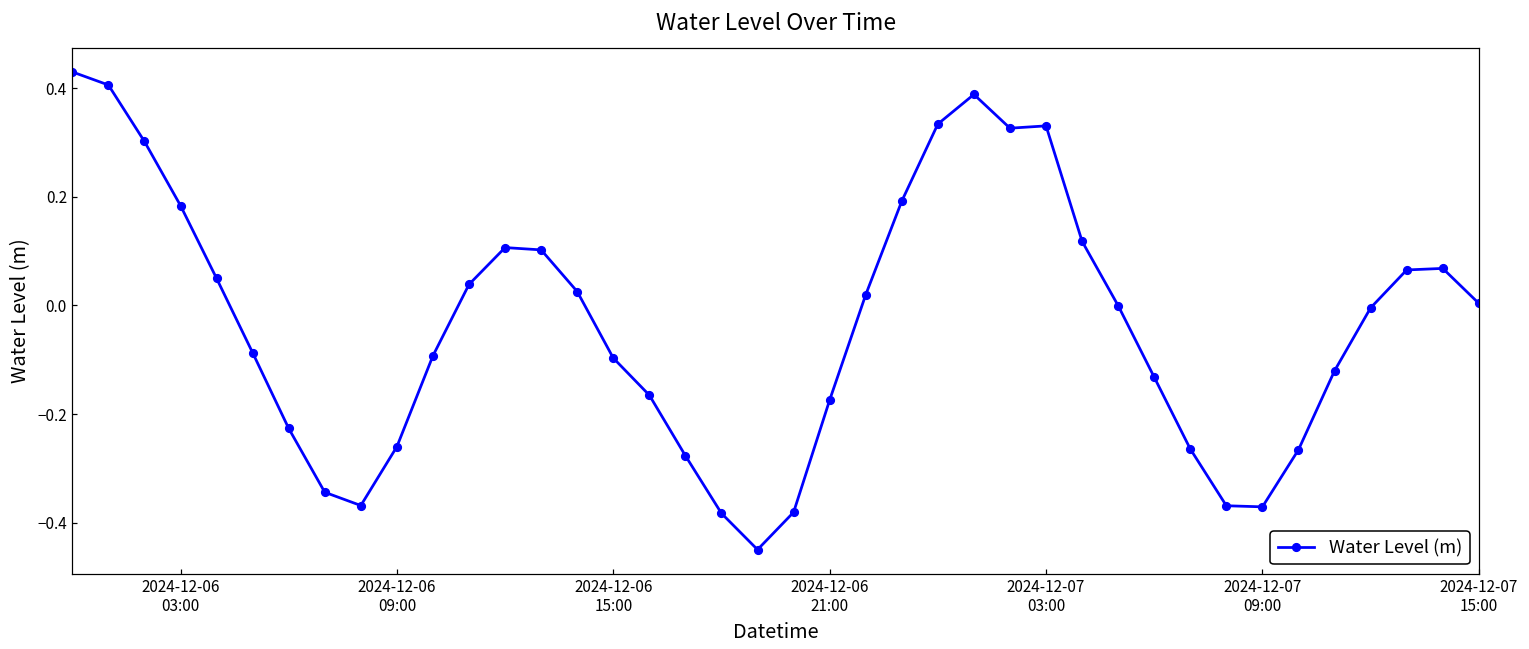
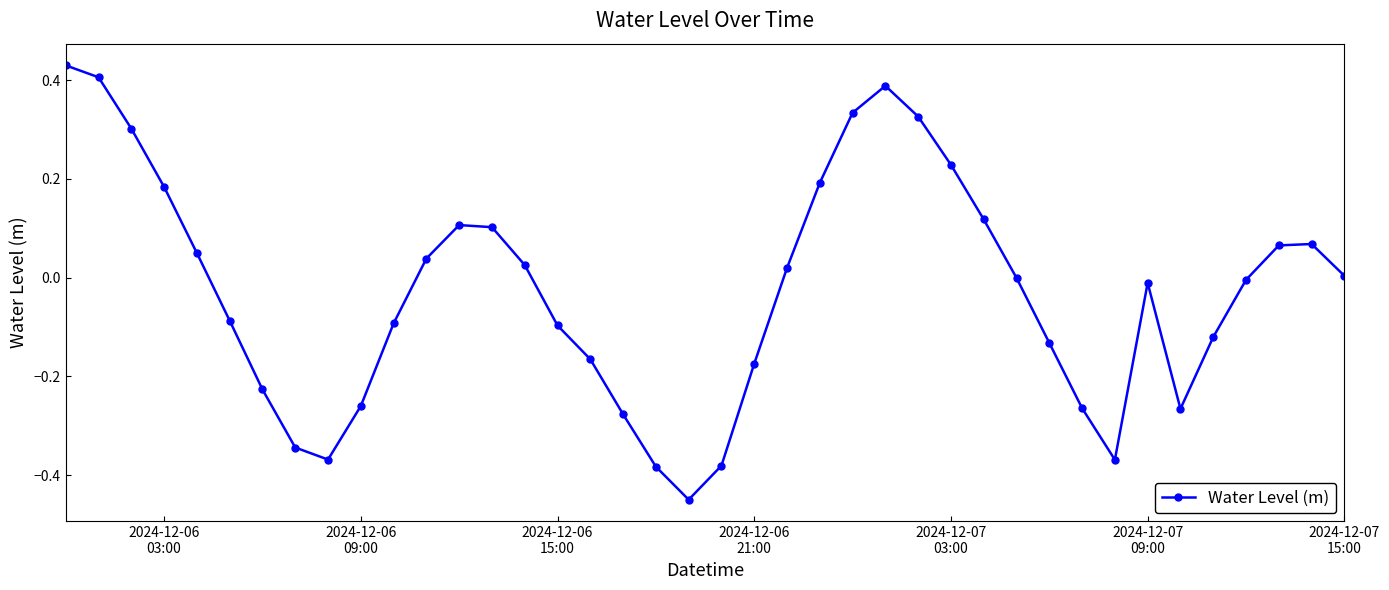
2024-12-07 03:00: 0.33 -> 0.23
2024-12-07 09:00: -0.37 -> -0.01
